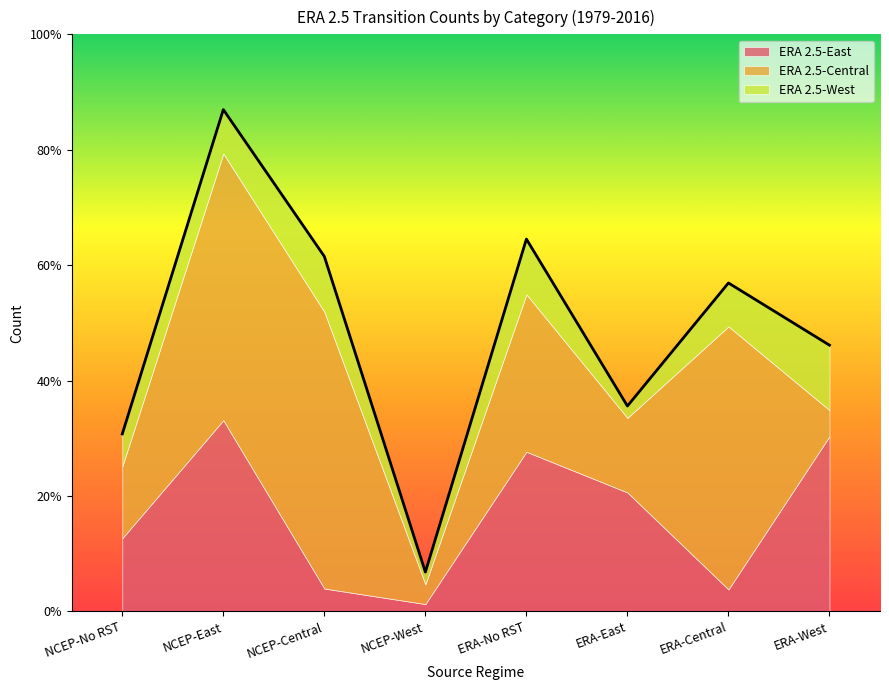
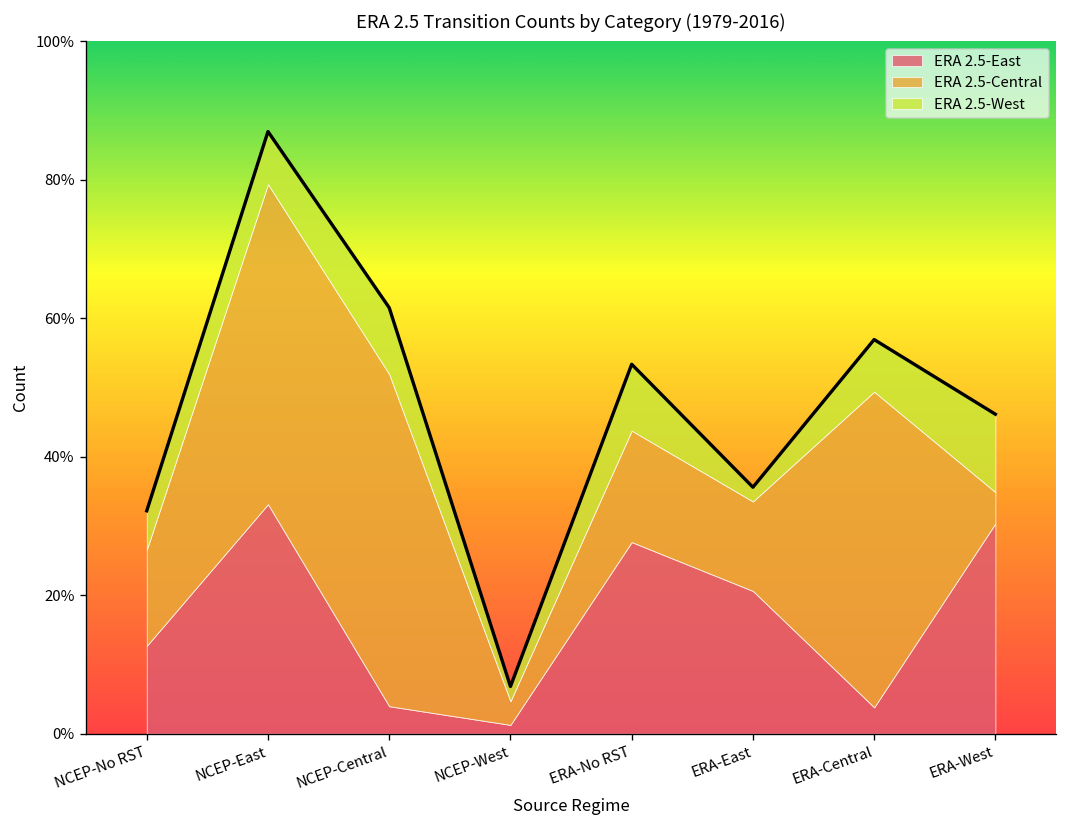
ERA 2.5-Central, NCEP-No RST: 12% -> 14%
ERA 2.5-Central, ERA-No RST: 27% -> 16%
